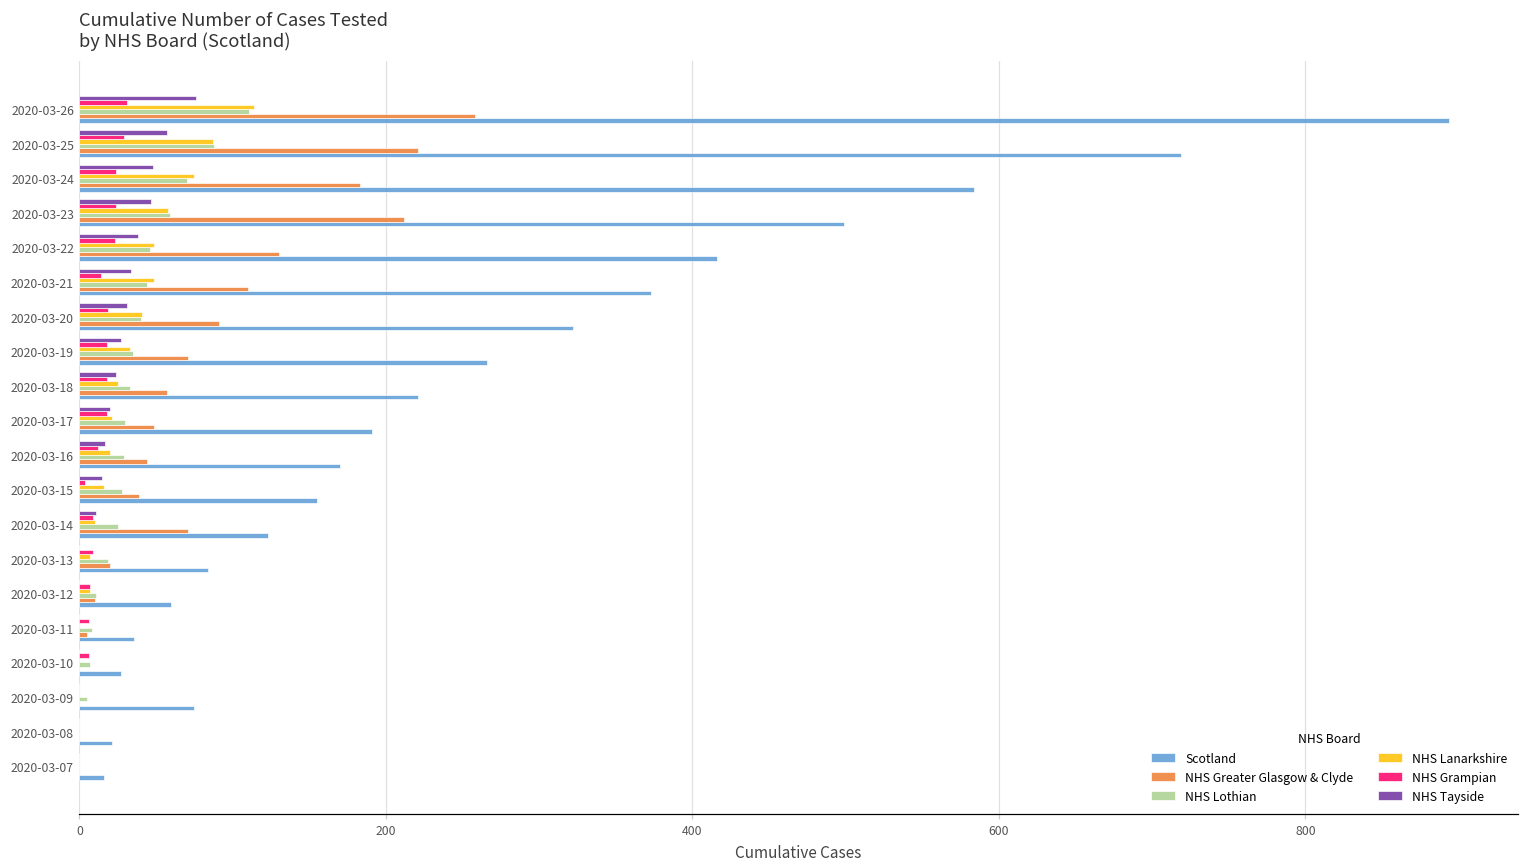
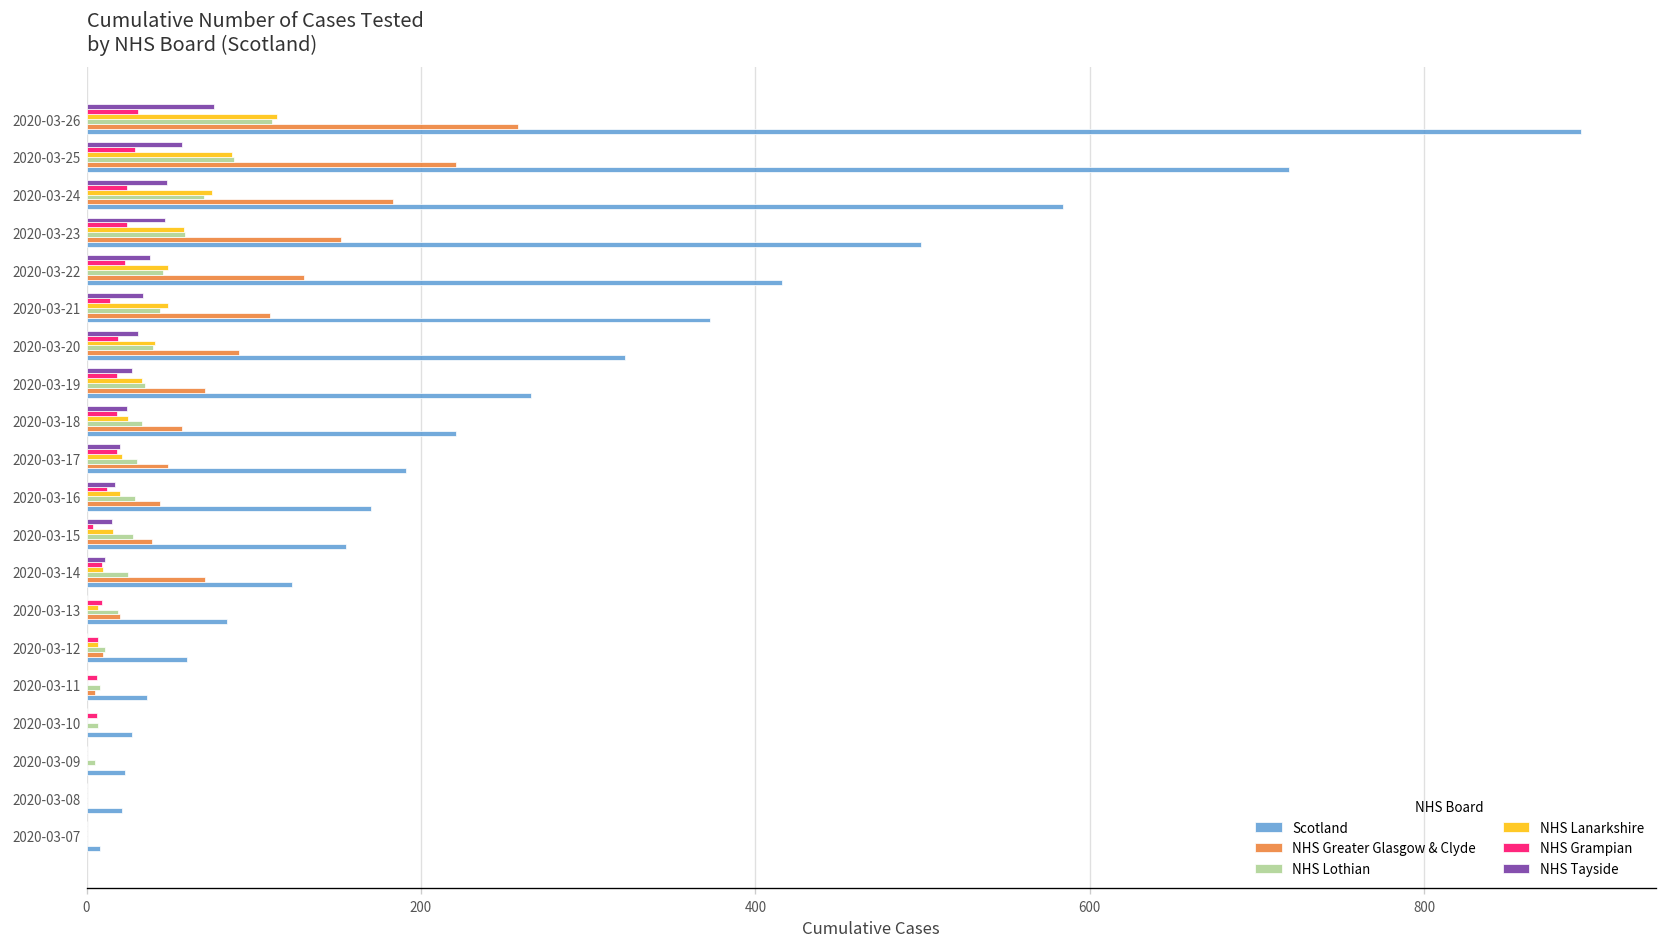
NHS Greater Glasgow & Clyde, 2020-03-23: 212 -> 152
Scotland, 2020-03-09: 75 -> 23
Scotland, 2020-03-07: 16 -> 8
